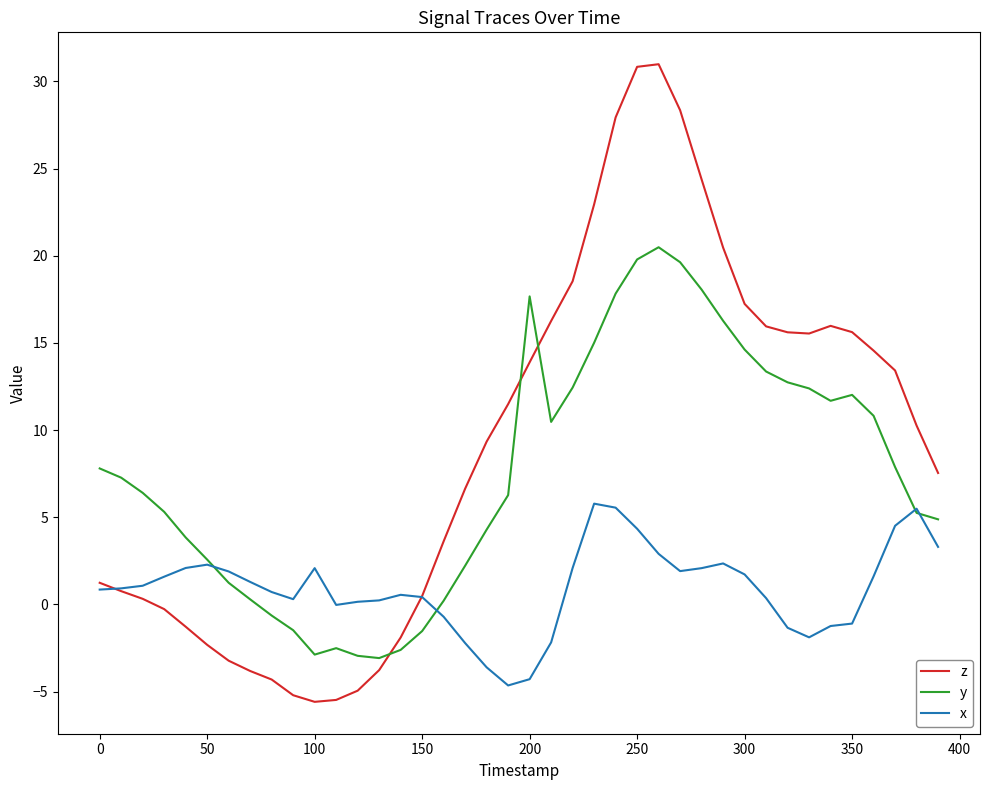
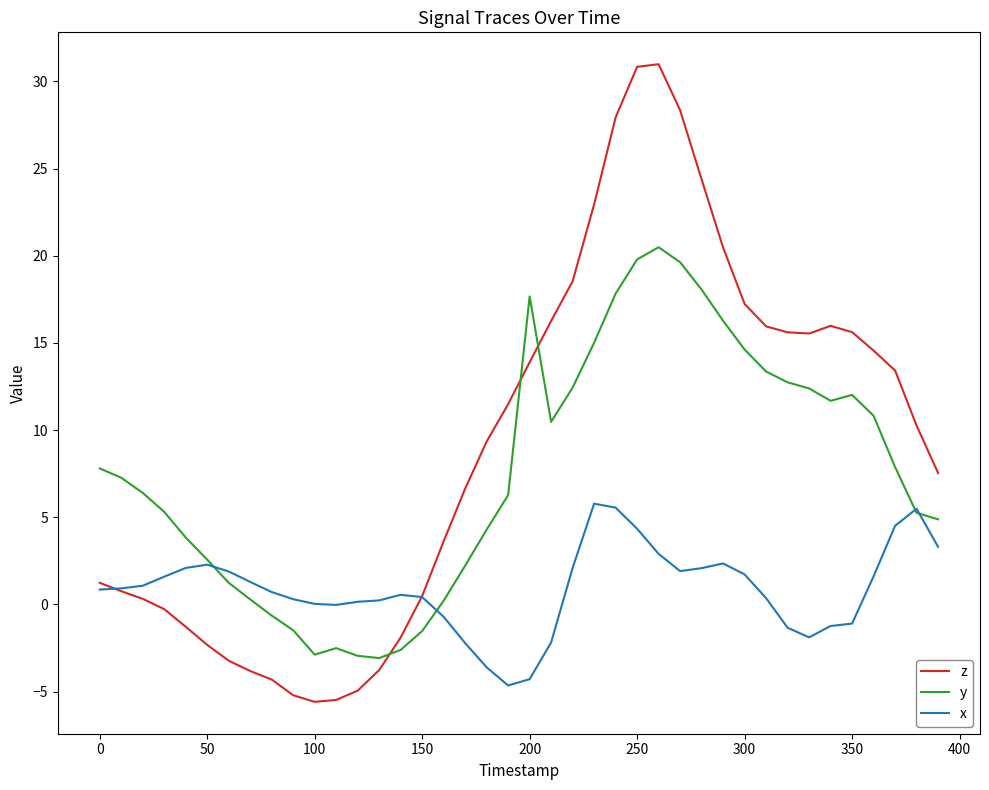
x, 100: 2.1 -> 0.0
